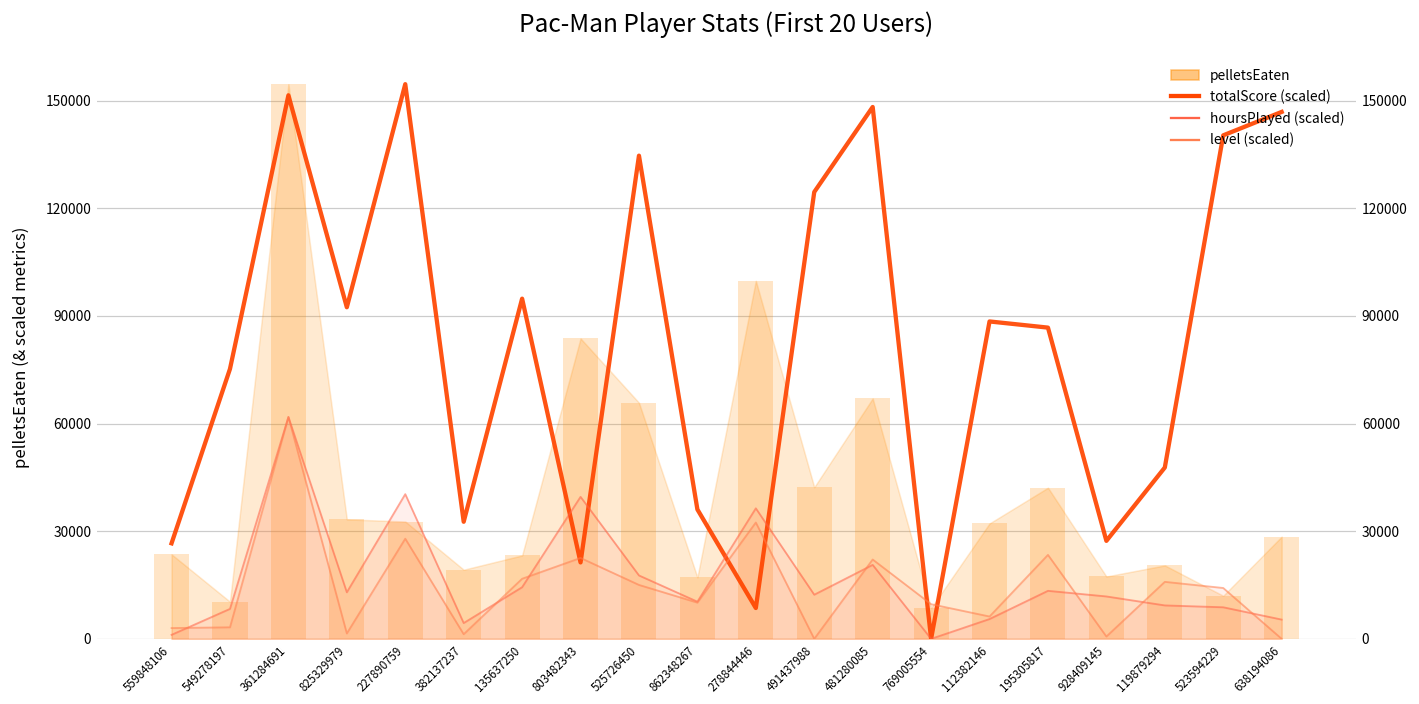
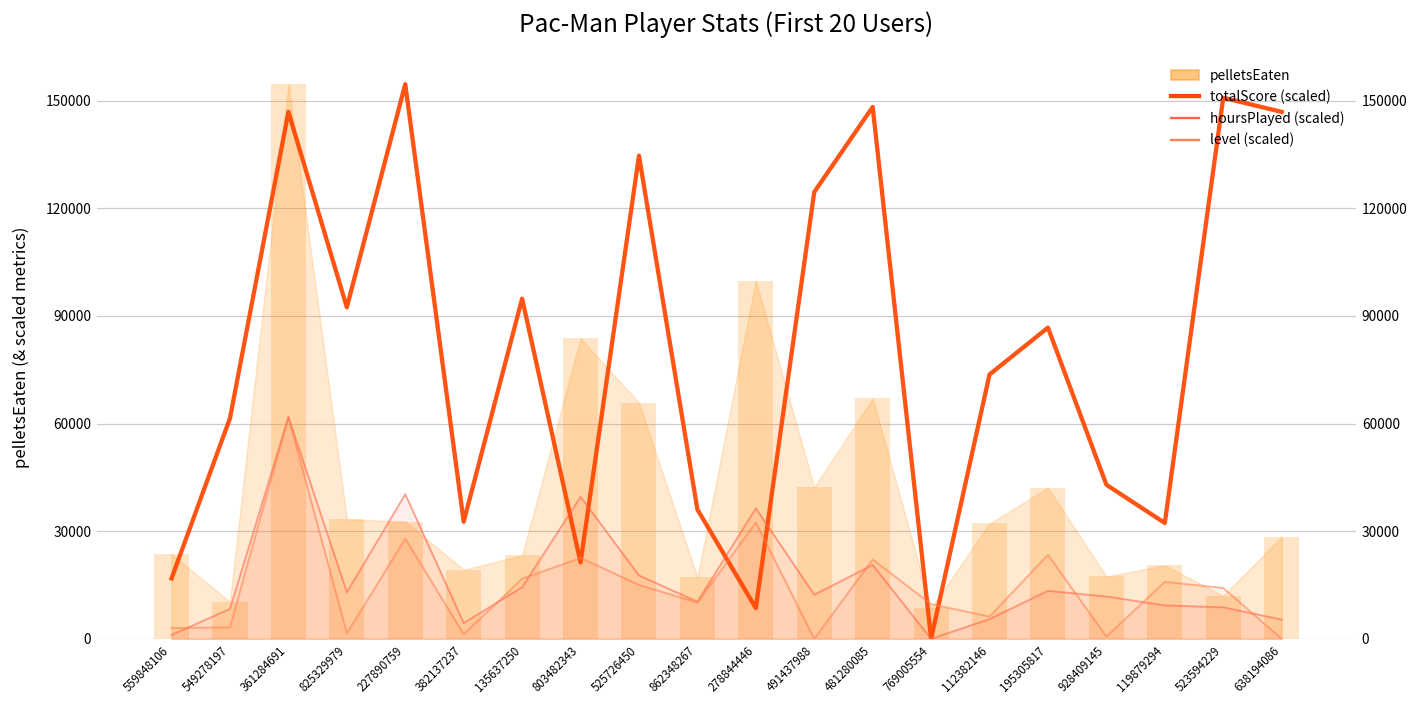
totalScore (scaled), 559848106: 27000 -> 17000
totalScore (scaled), 549278197: 75000 -> 61000
totalScore (scaled), 361284691: 151000 -> 147000
totalScore (scaled), 112382146: 88000 -> 74000
totalScore (scaled), 928409145: 27000 -> 43000
totalScore (scaled), 119879294: 48000 -> 32000
totalScore (scaled), 523594229: 140000 -> 151000
